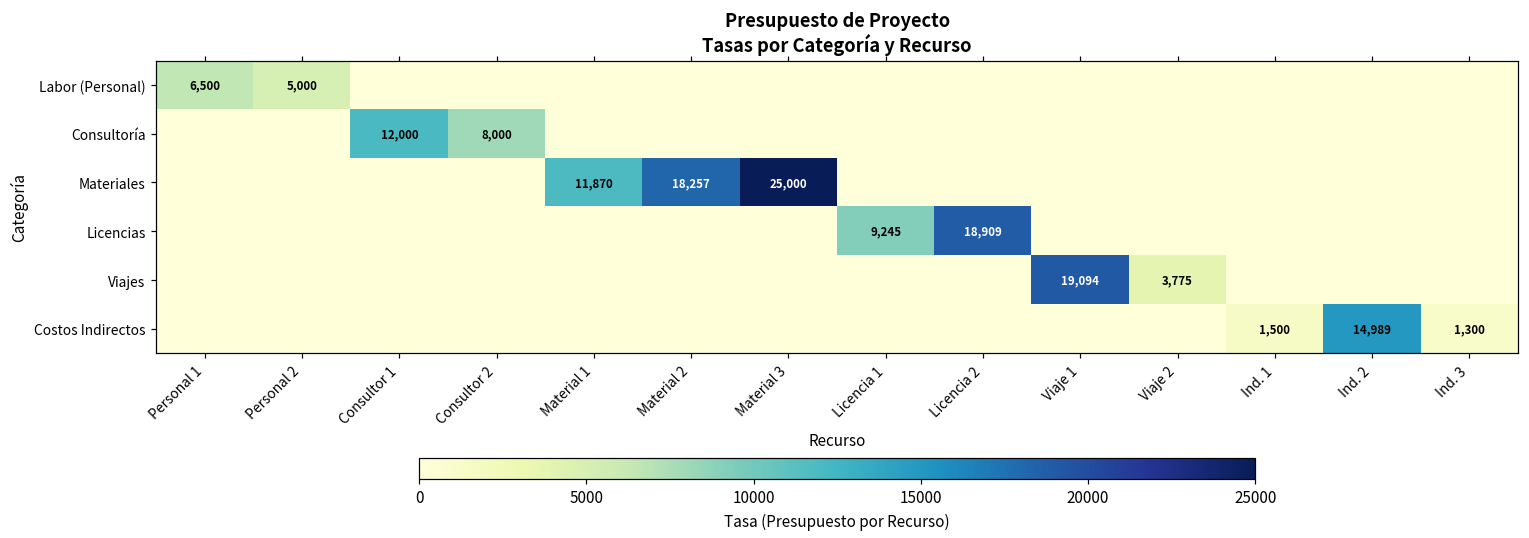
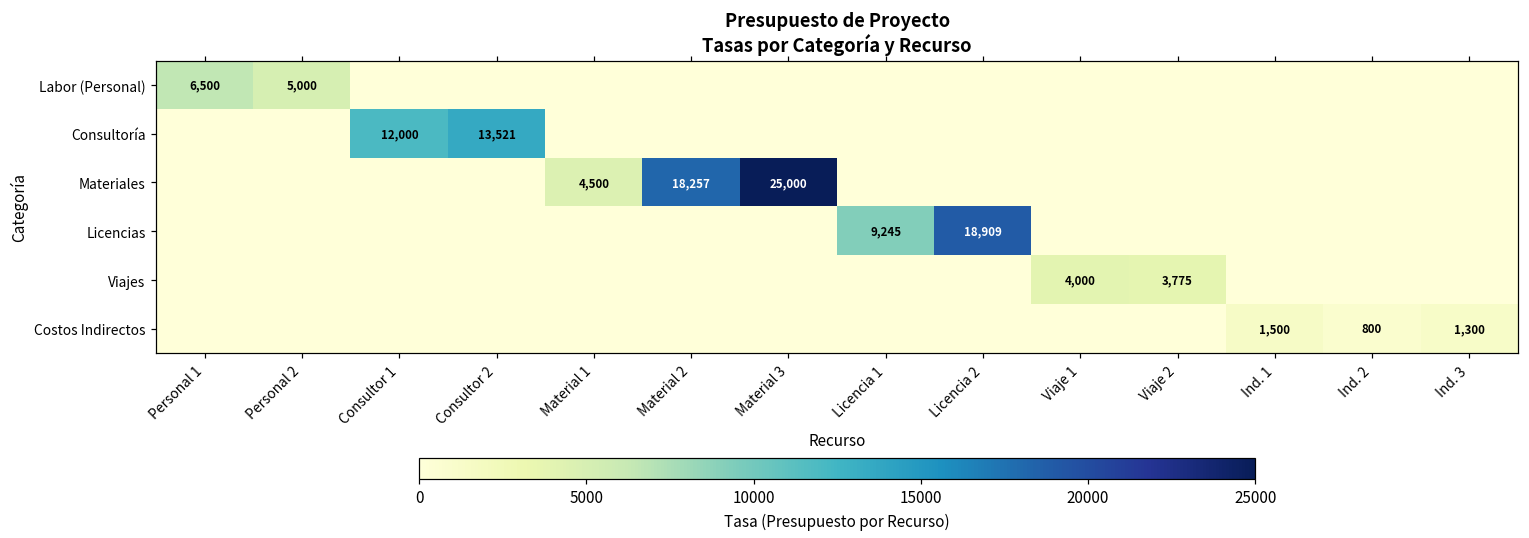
Consultoría, Consultor 2: 8,000 -> 13,521
Materiales, Material 1: 11,870 -> 4,500
Viajes, Viaje 1: 19,094 -> 4,000
Costos Indirectos, Ind. 2: 14,989 -> 800
